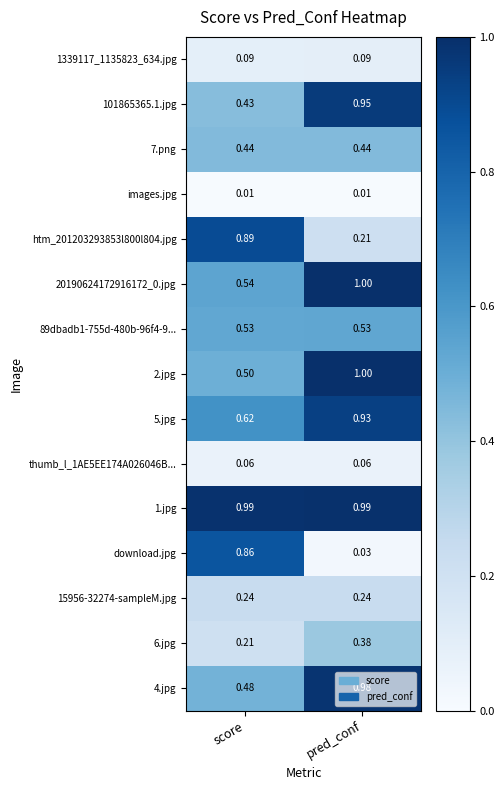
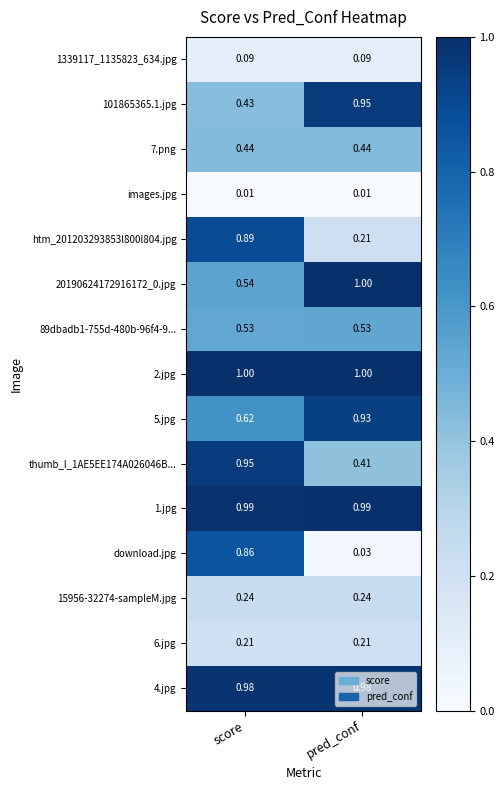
2.jpg, score: 0.50 -> 1.00
thumb_l_1AE5EE174A026046B..., score: 0.06 -> 0.95
thumb_l_1AE5EE174A026046B..., pred_conf: 0.06 -> 0.41
6.jpg, pred_conf: 0.38 -> 0.21
4.jpg, score: 0.48 -> 0.98
